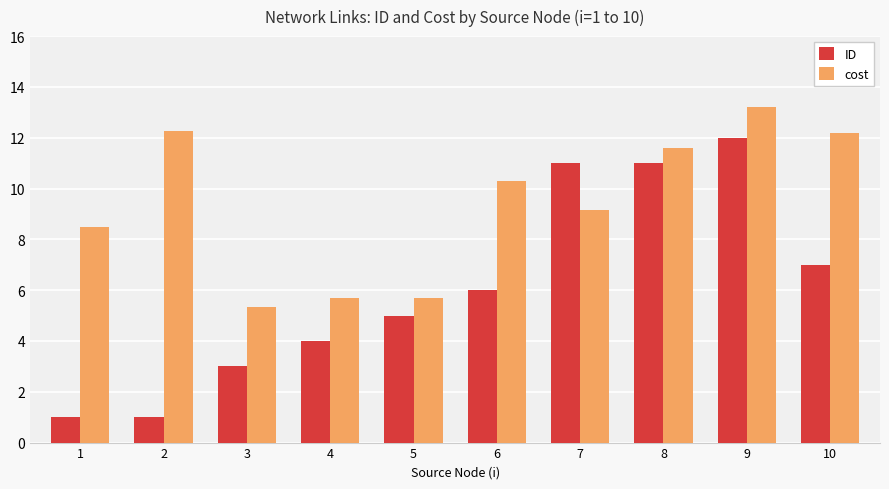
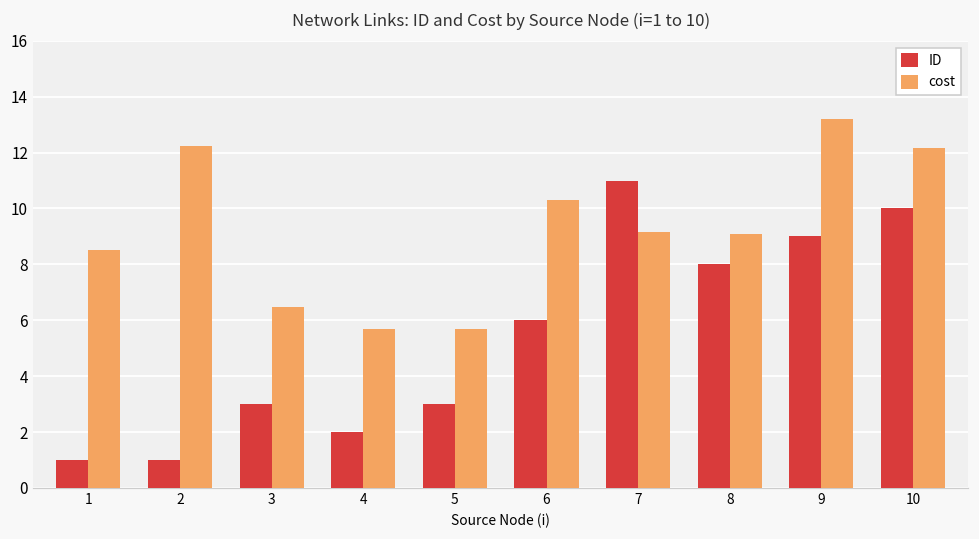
cost, 3: 5.3 -> 6.5
ID, 4: 4 -> 2
ID, 5: 5 -> 3
ID, 8: 11 -> 8
cost, 8: 11.6 -> 9.1
ID, 9: 12 -> 9
ID, 10: 7 -> 10
